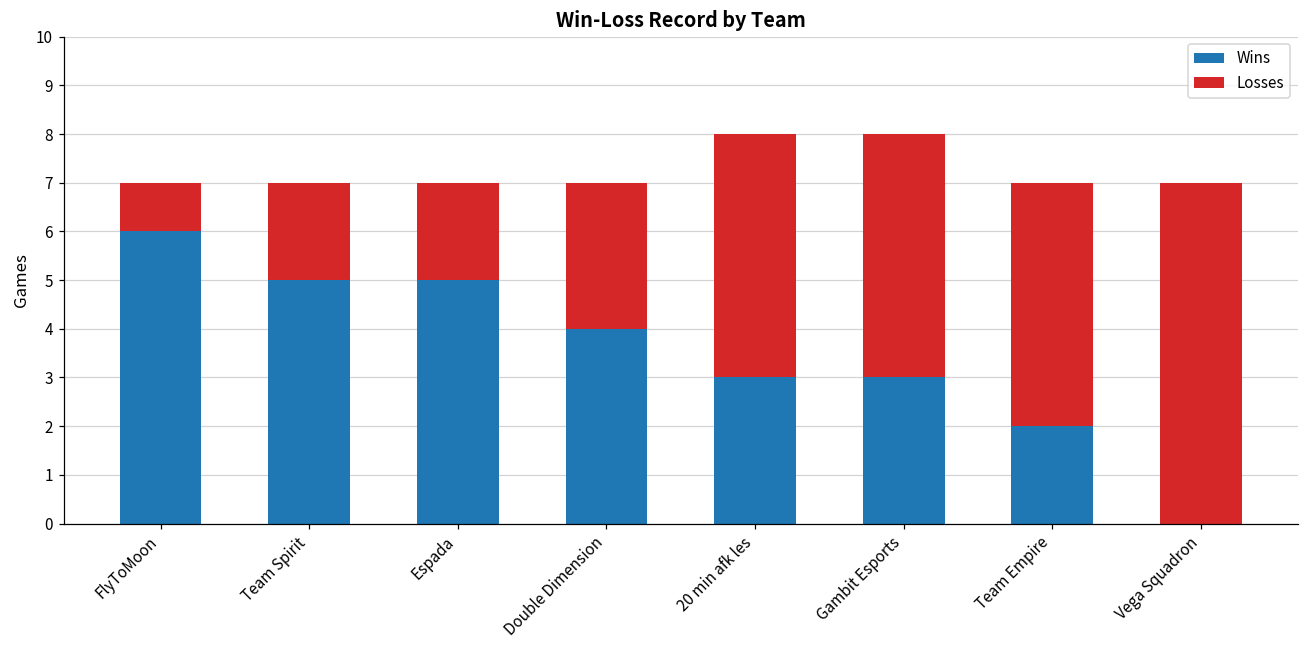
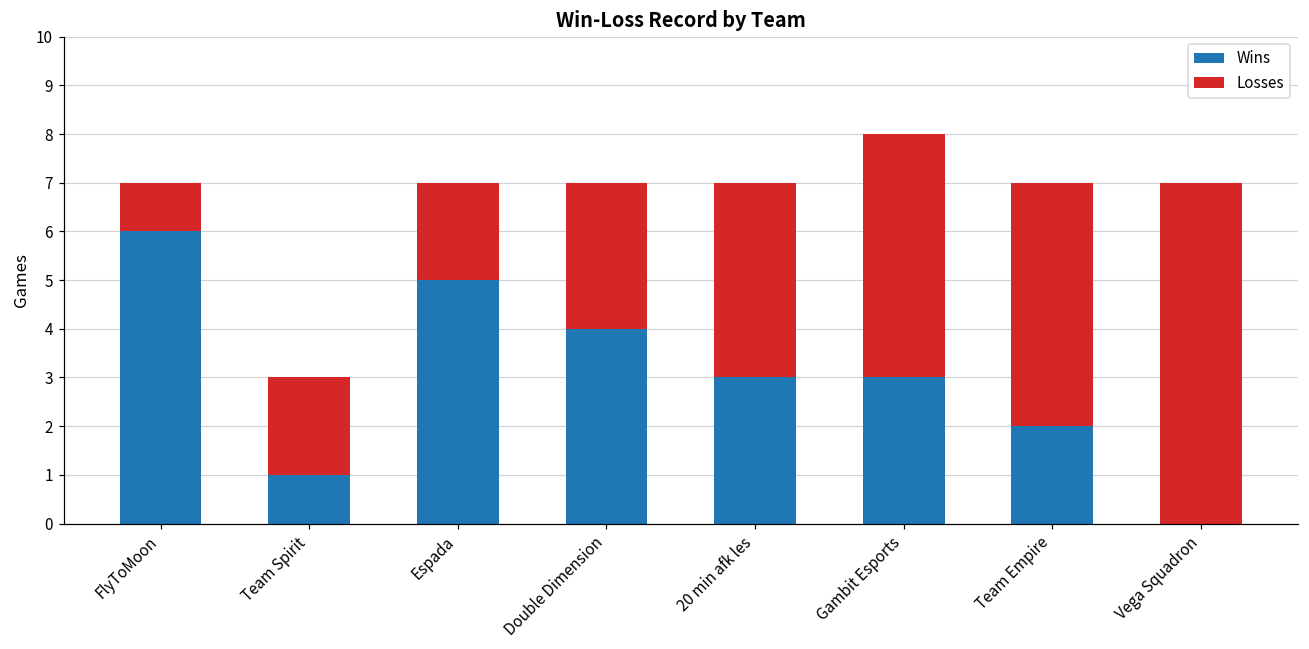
Wins, Team Spirit: 5 -> 1
Losses, 20 min afk les: 5 -> 4
